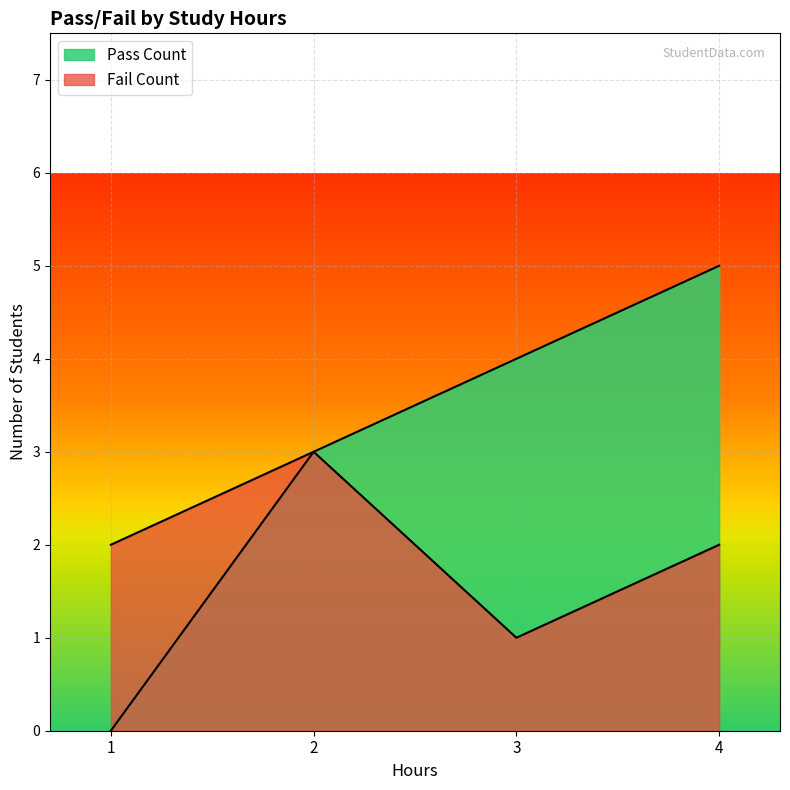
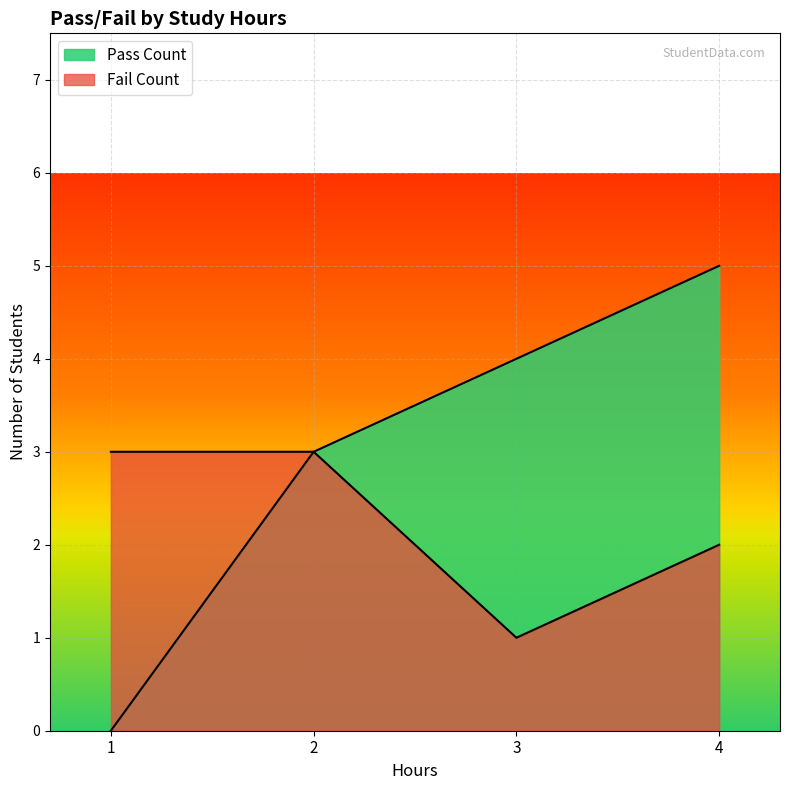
Fail Count, 1: 2 -> 3
